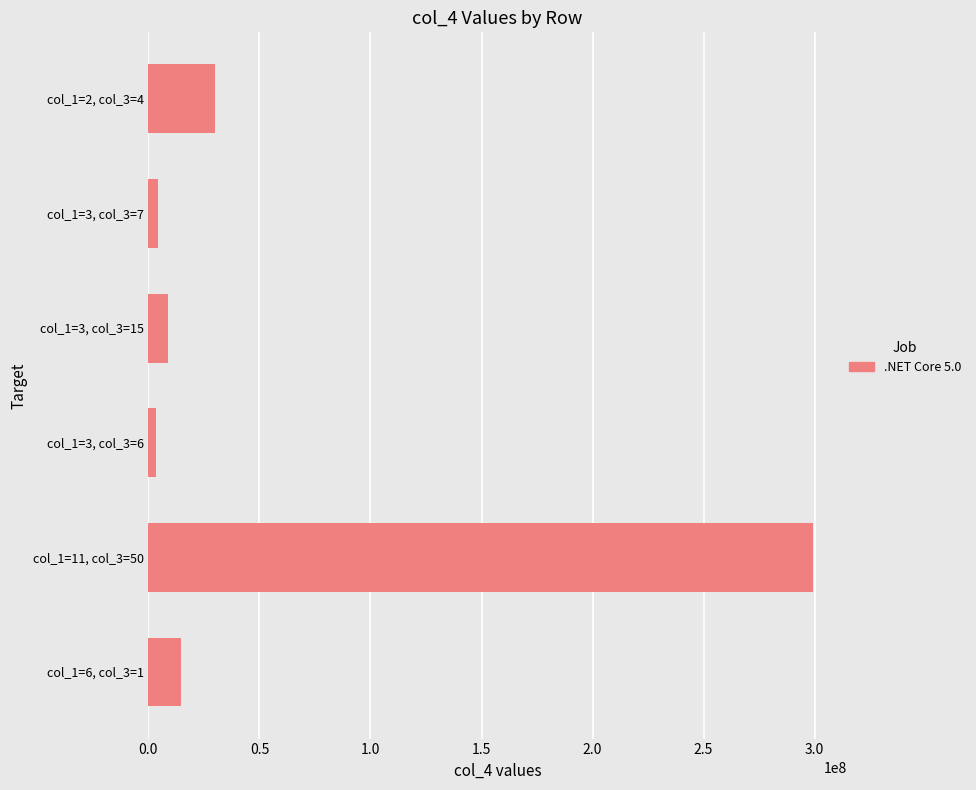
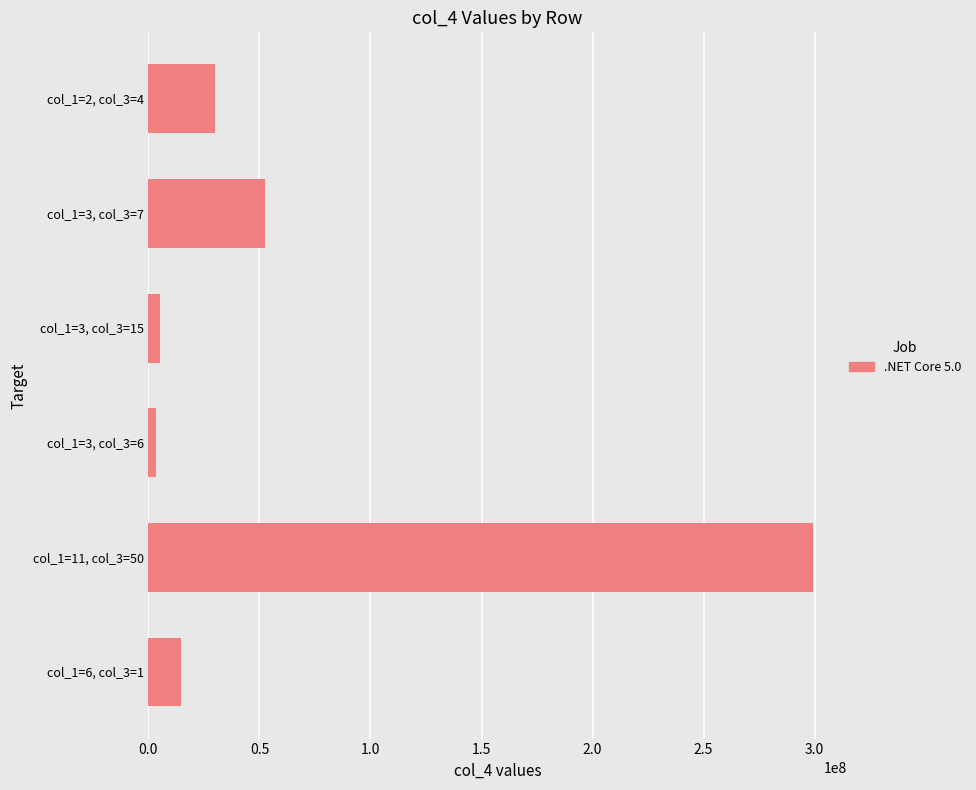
col_1=3, col_3=7: 4000000 -> 52000000
col_1=3, col_3=15: 9000000 -> 5000000
